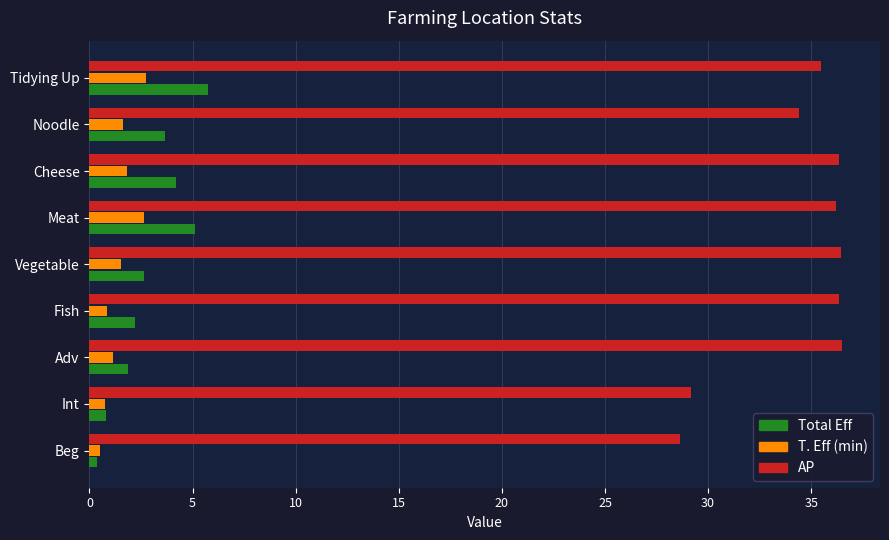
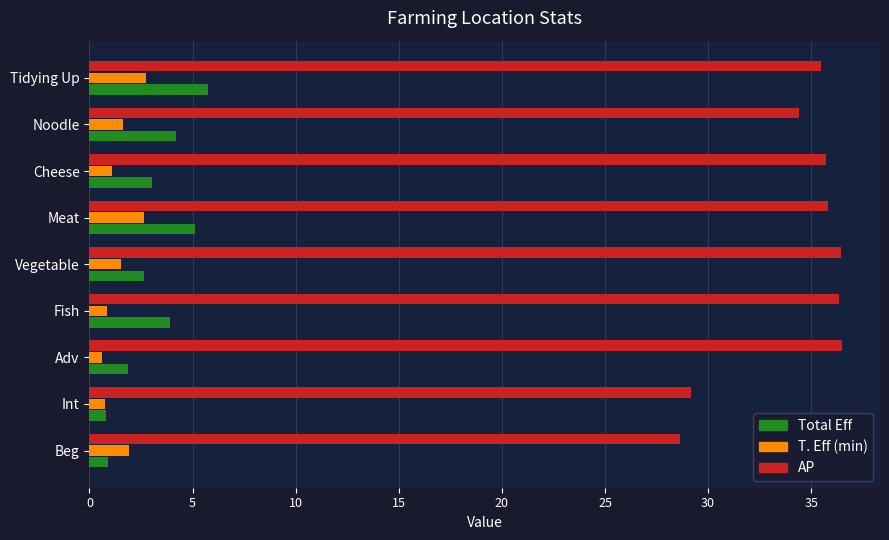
Total Eff, Noodle: 3.7 -> 4.2
AP, Cheese: 36.4 -> 35.7
T. Eff (min), Cheese: 1.8 -> 1.1
Total Eff, Cheese: 4.2 -> 3.1
AP, Meat: 36.2 -> 35.8
Total Eff, Fish: 2.2 -> 3.9
T. Eff (min), Adv: 1.1 -> 0.6
T. Eff (min), Beg: 0.5 -> 1.9
Total Eff, Beg: 0.4 -> 0.9
